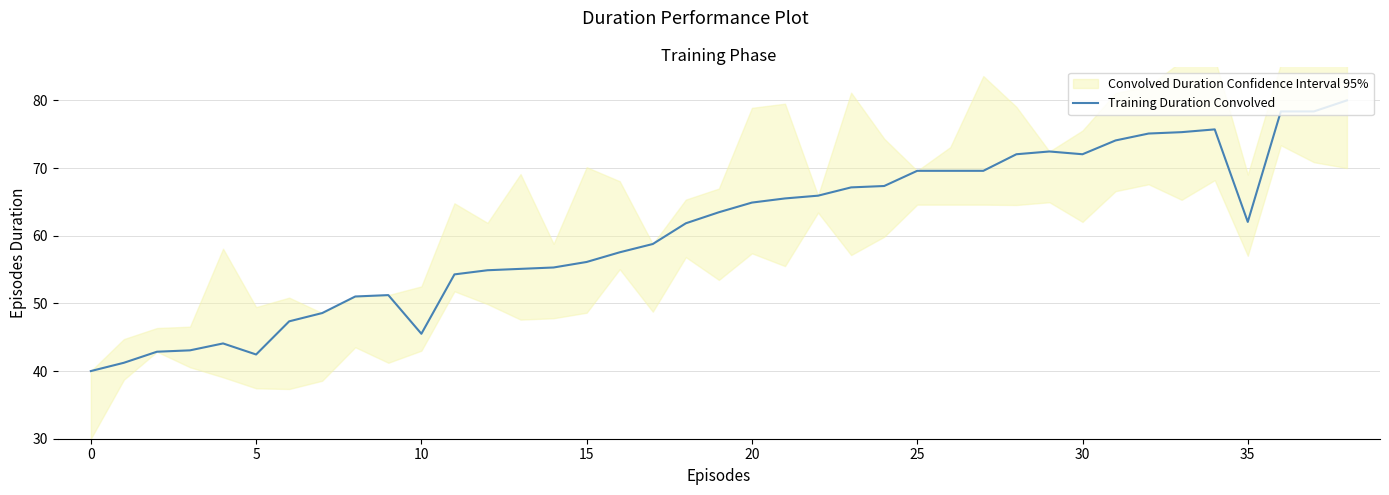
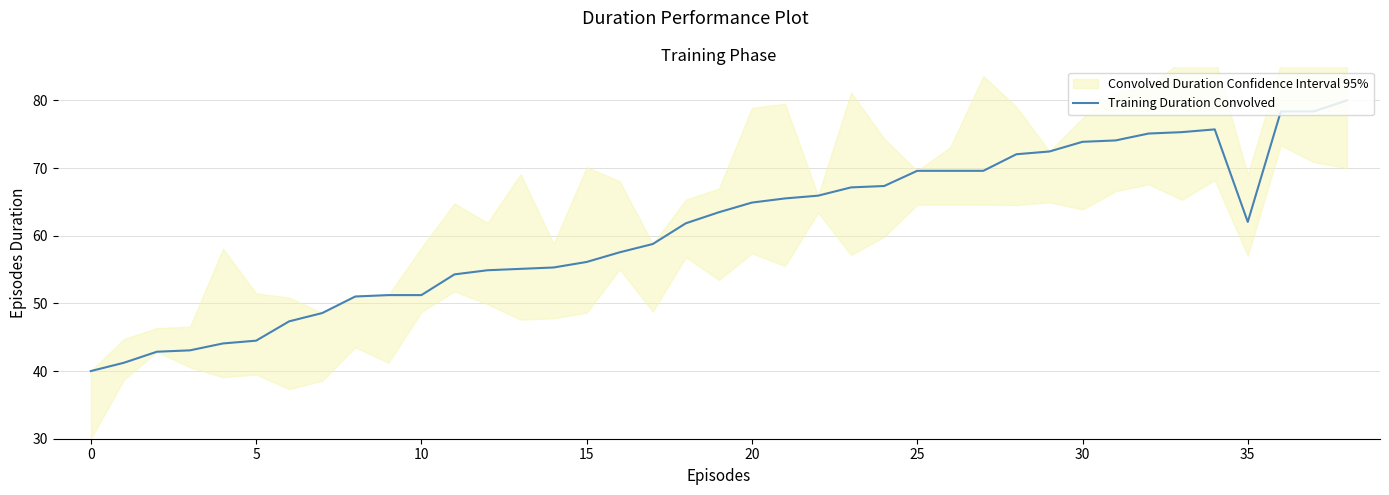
Training Duration Convolved, 5: 42 -> 44
Training Duration Convolved, 10: 46 -> 51
Training Duration Convolved, 30: 72 -> 74
